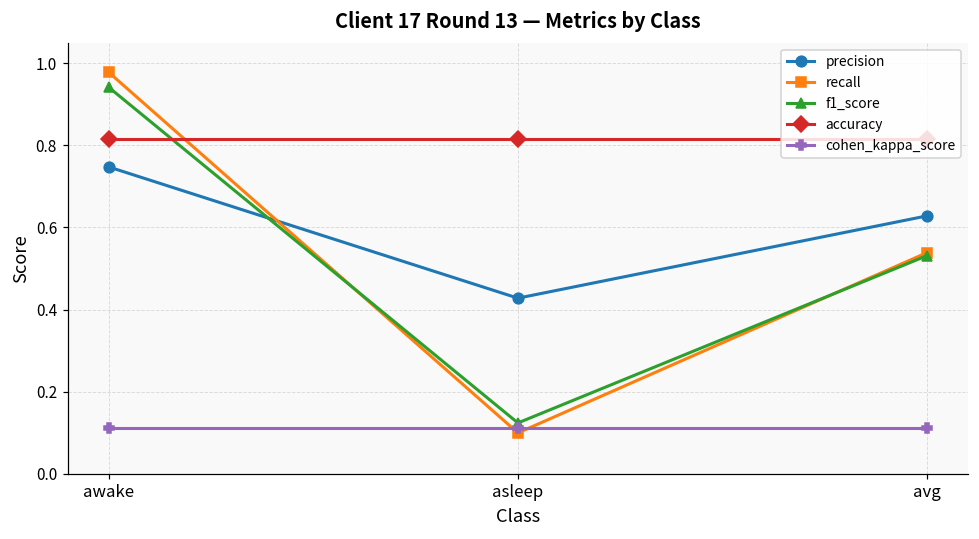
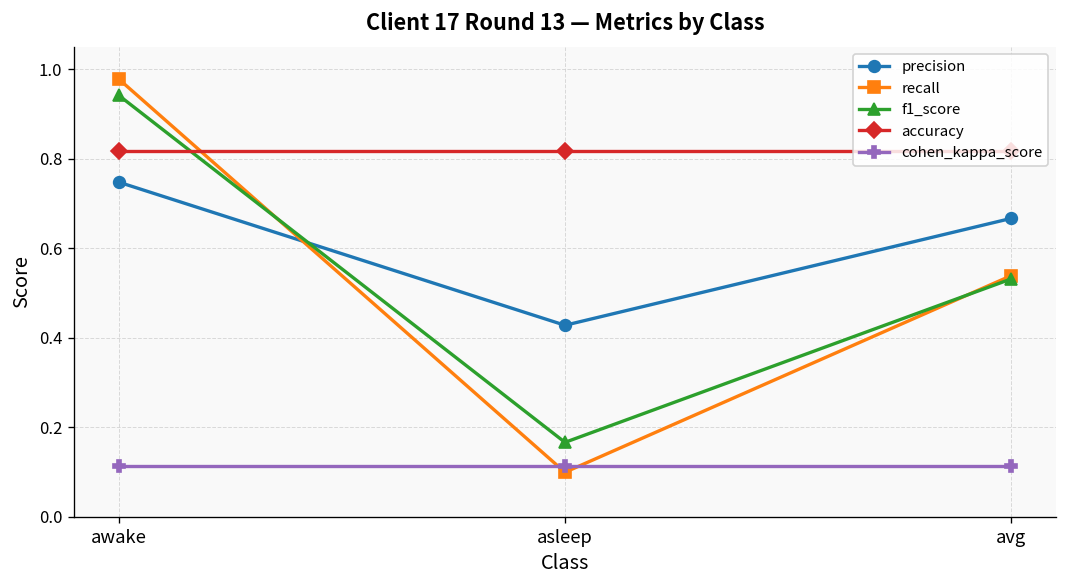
f1_score, asleep: 0.12 -> 0.17
precision, avg: 0.63 -> 0.67
